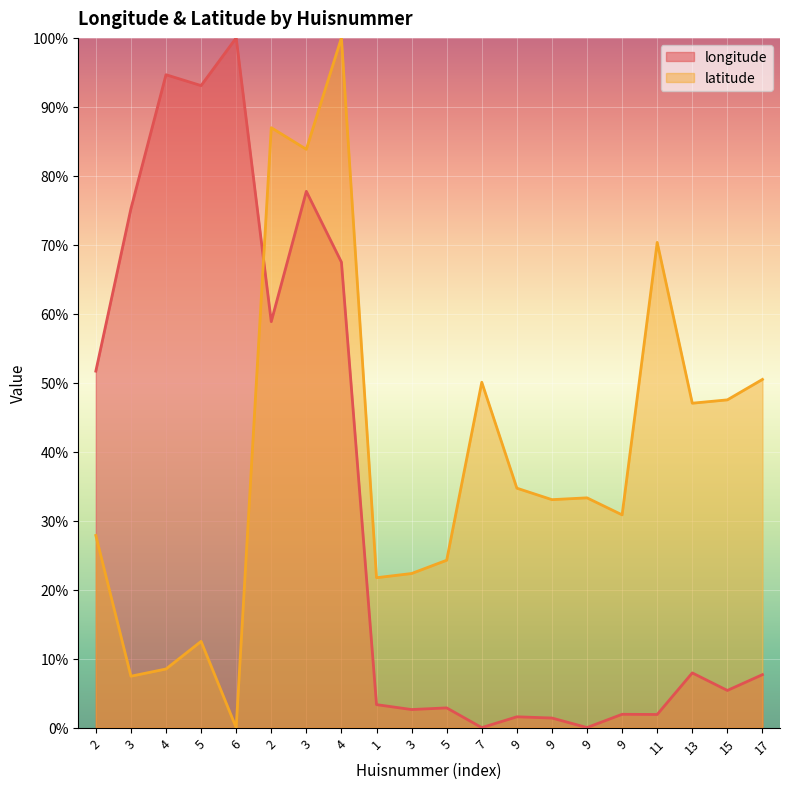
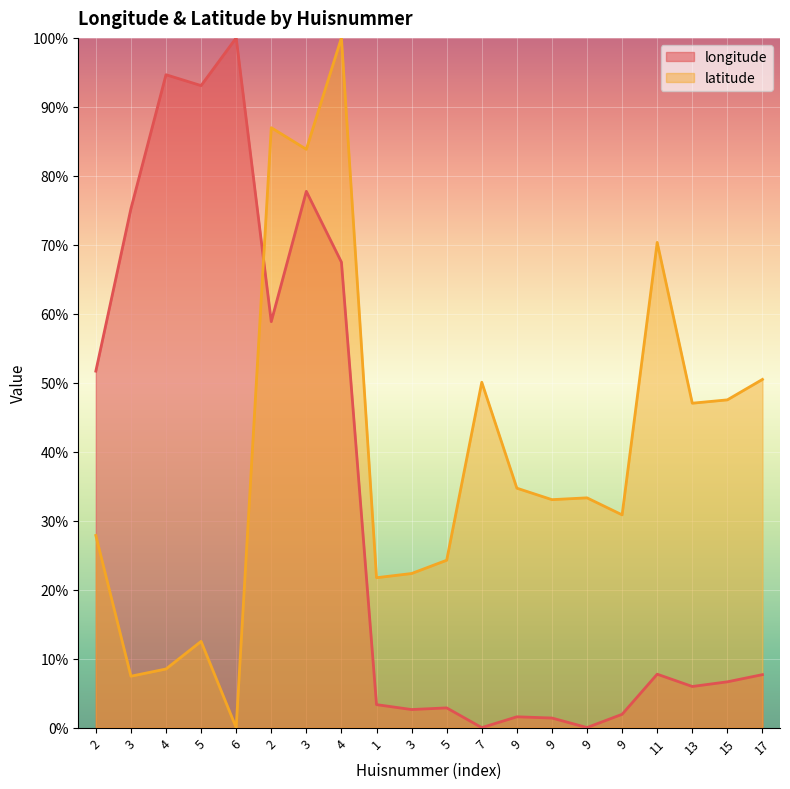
longitude, 11: 2% -> 8%
longitude, 13: 8% -> 6%
longitude, 15: 5% -> 7%
